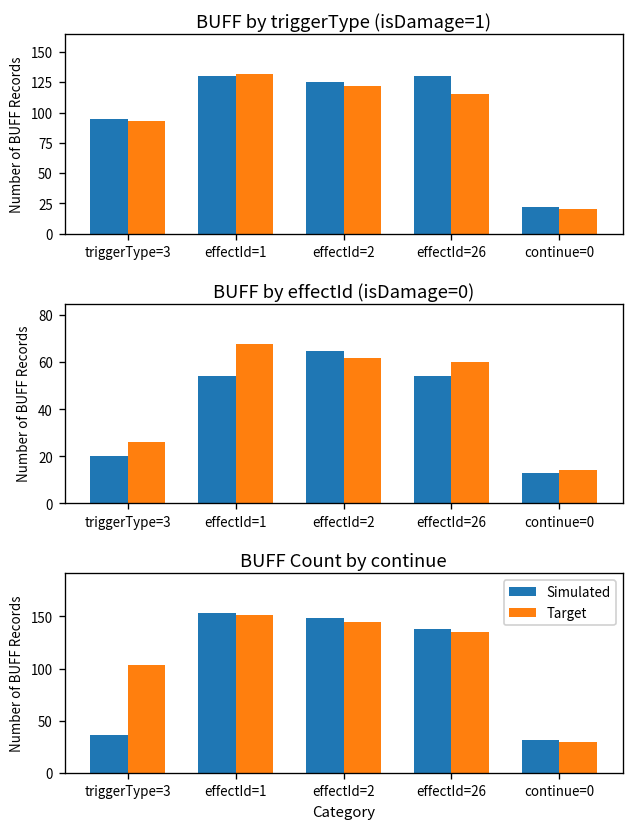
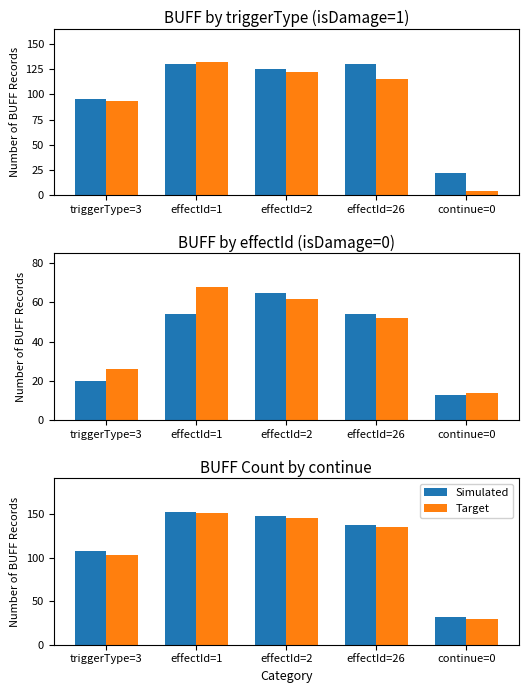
BUFF by triggerType (isDamage=1), Target, continue=0: 20 -> 4
BUFF by effectId (isDamage=0), Target, effectId=26: 60 -> 52
BUFF Count by continue, Simulated, triggerType=3: 40 -> 110
